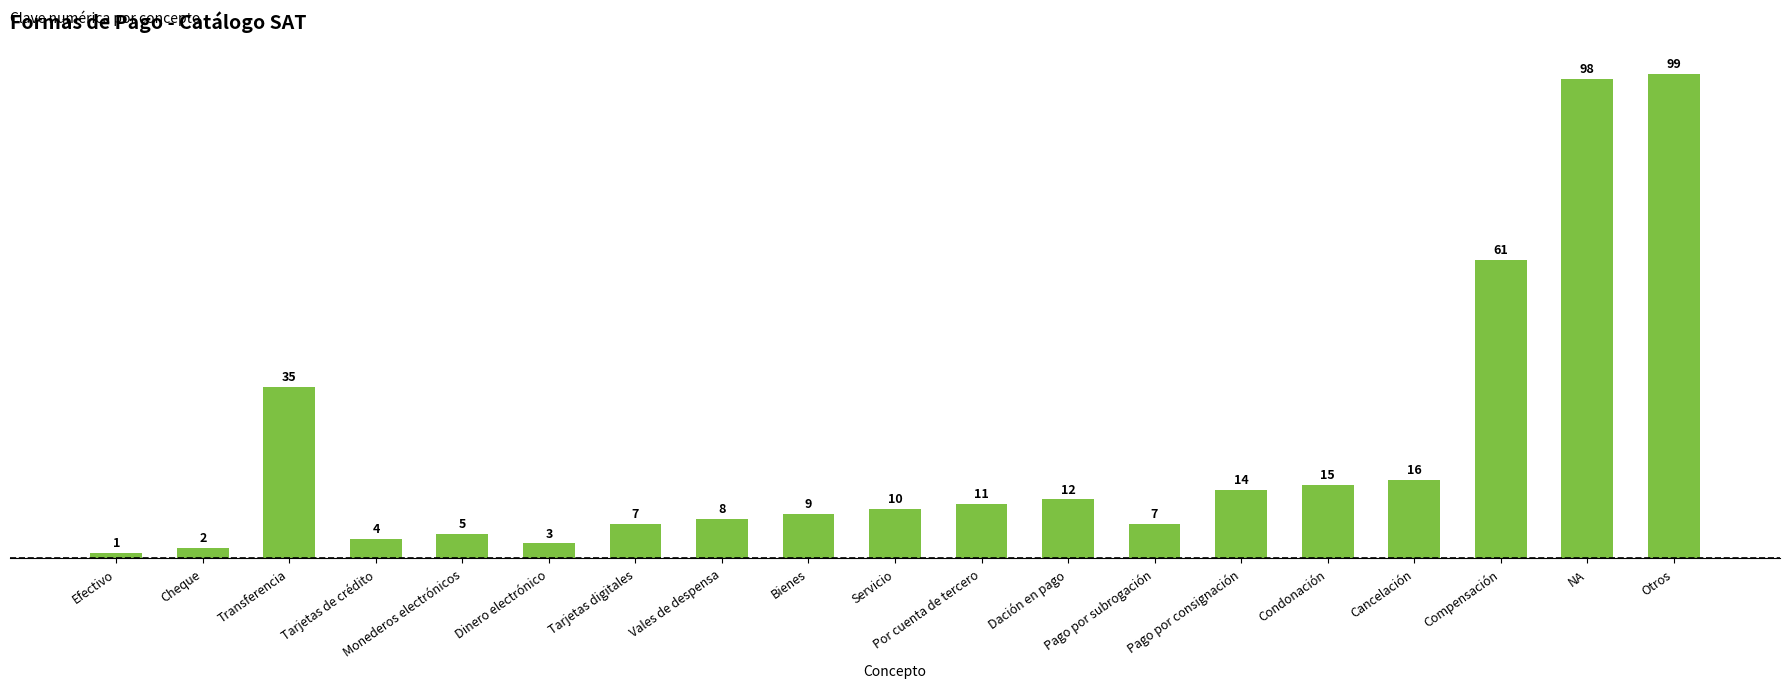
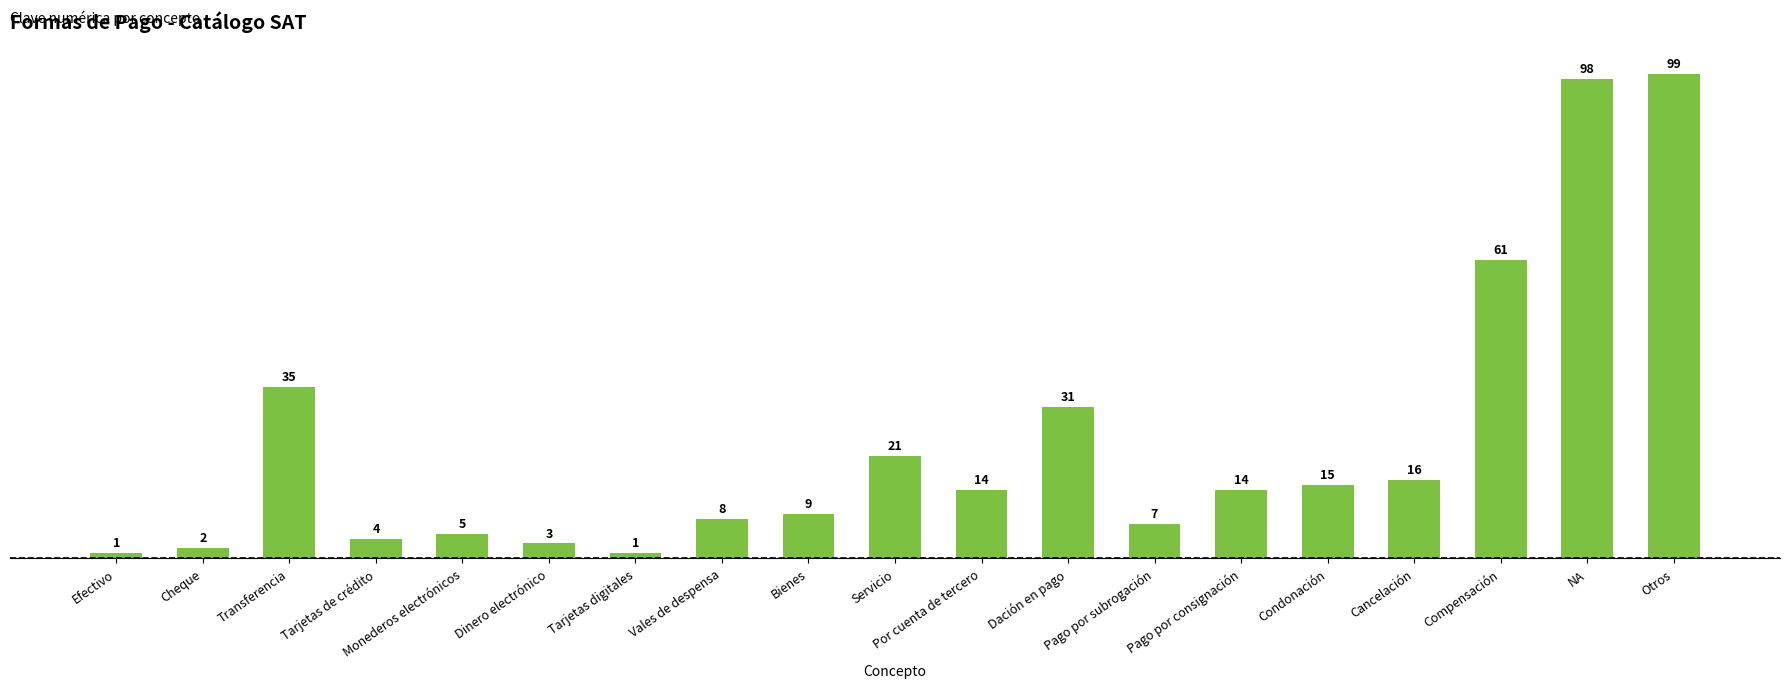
Tarjetas digitales: 7 -> 1
Servicio: 10 -> 21
Por cuenta de tercero: 11 -> 14
Dación en pago: 12 -> 31
